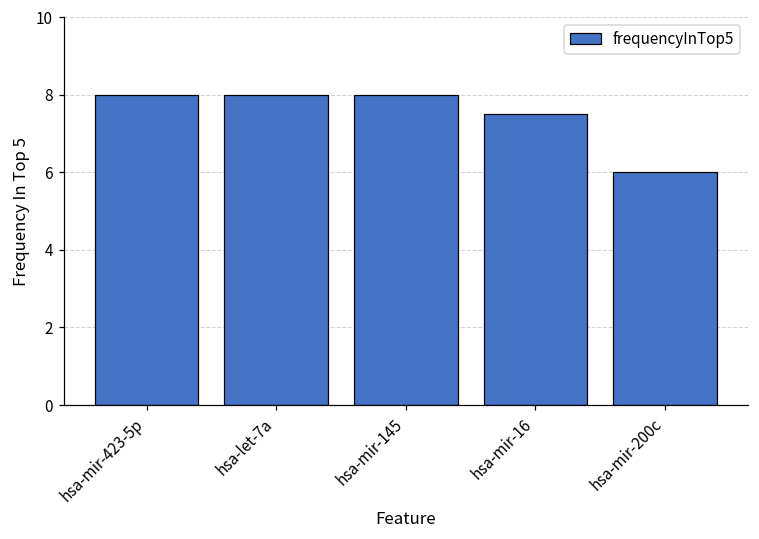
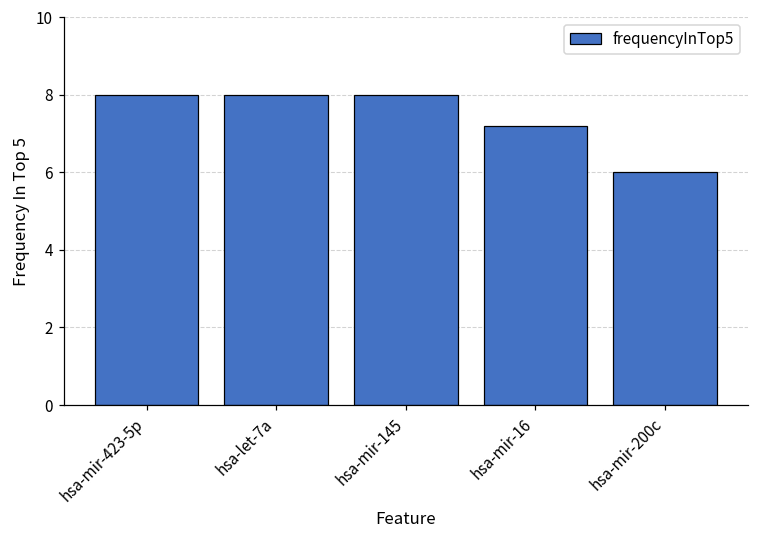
hsa-mir-16: 7.5 -> 7.2
